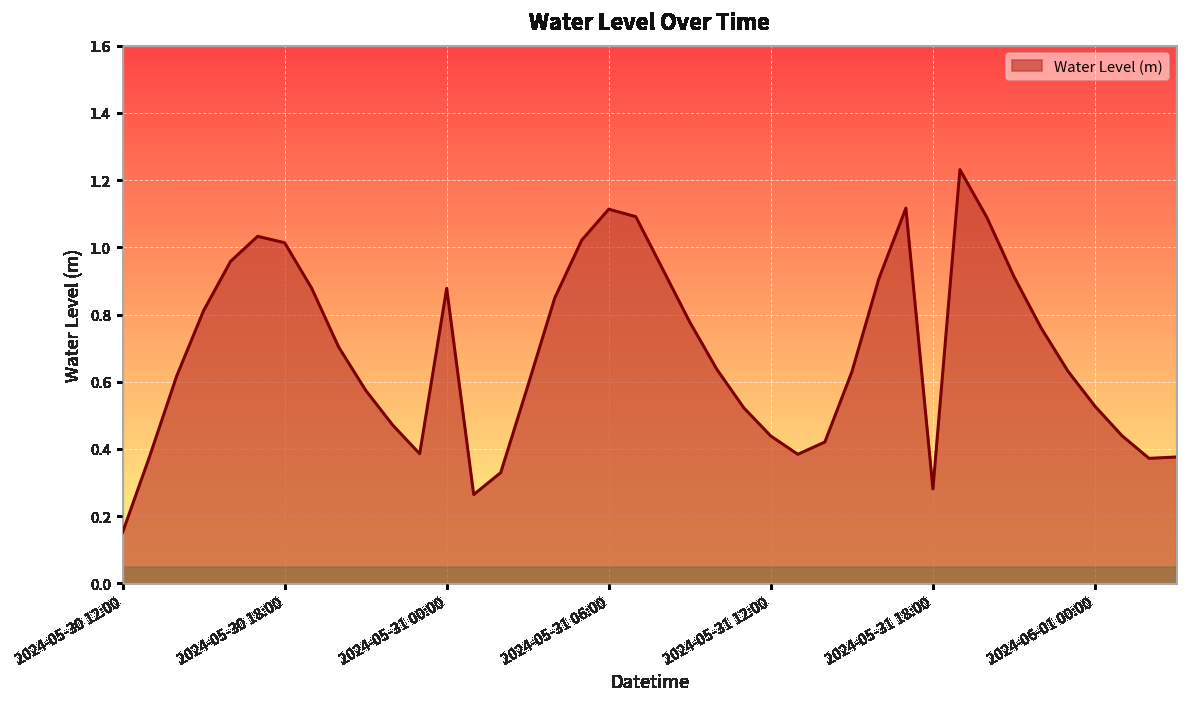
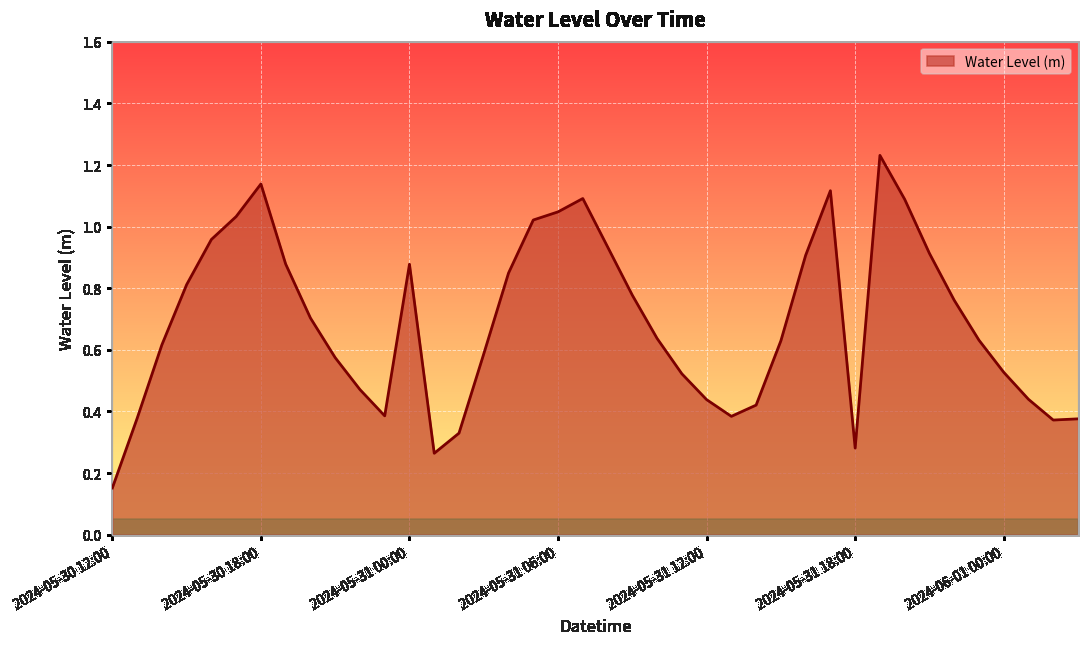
2024-05-30 18:00: 1.01 -> 1.14
2024-05-31 06:00: 1.11 -> 1.05
